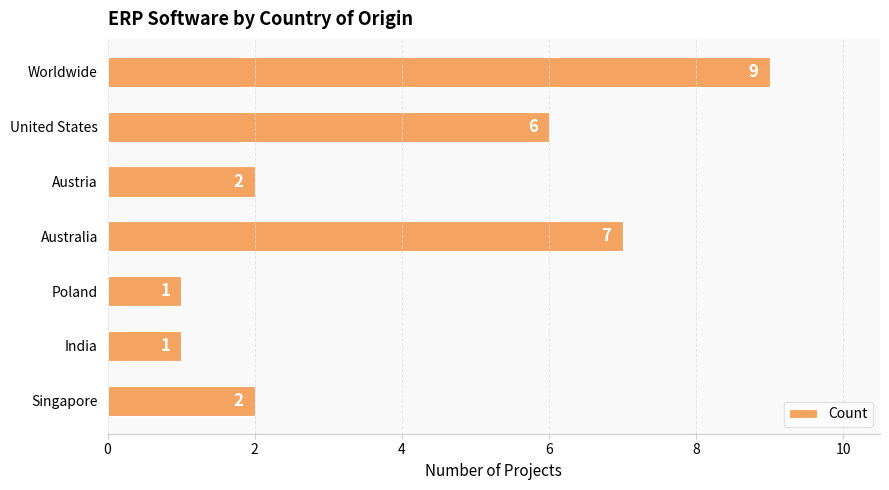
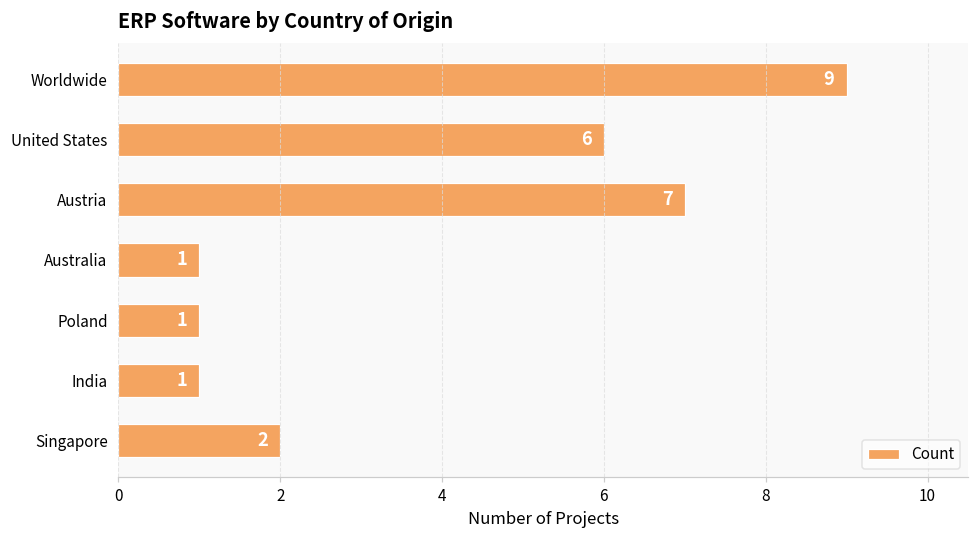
Austria: 2 -> 7
Australia: 7 -> 1
